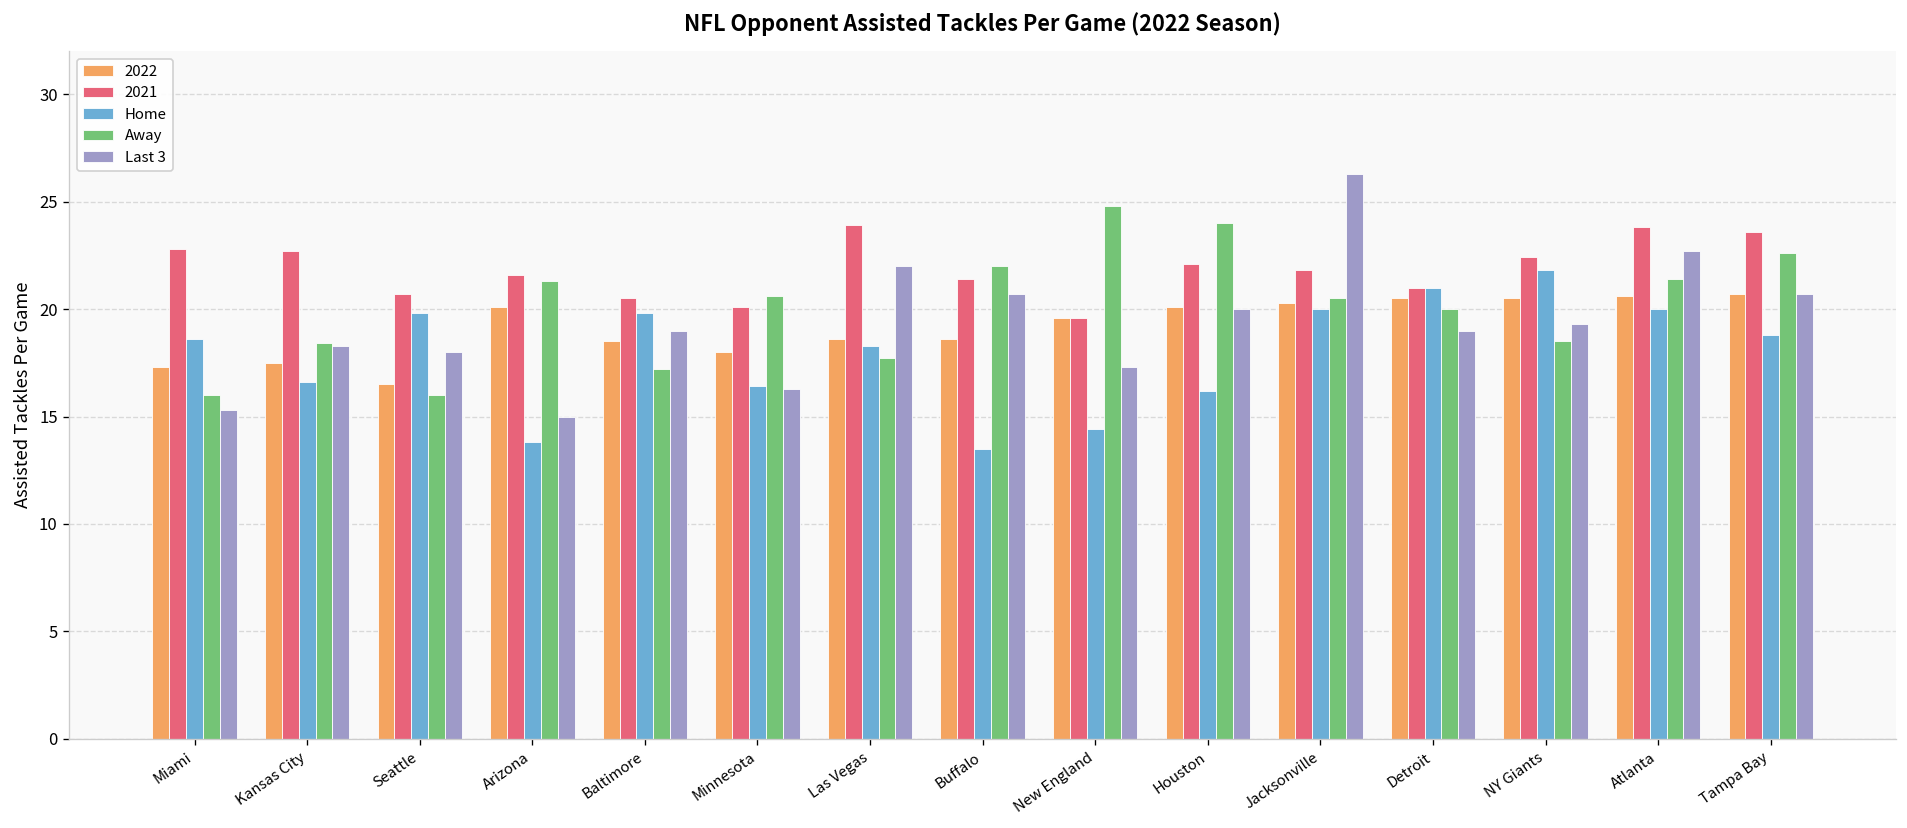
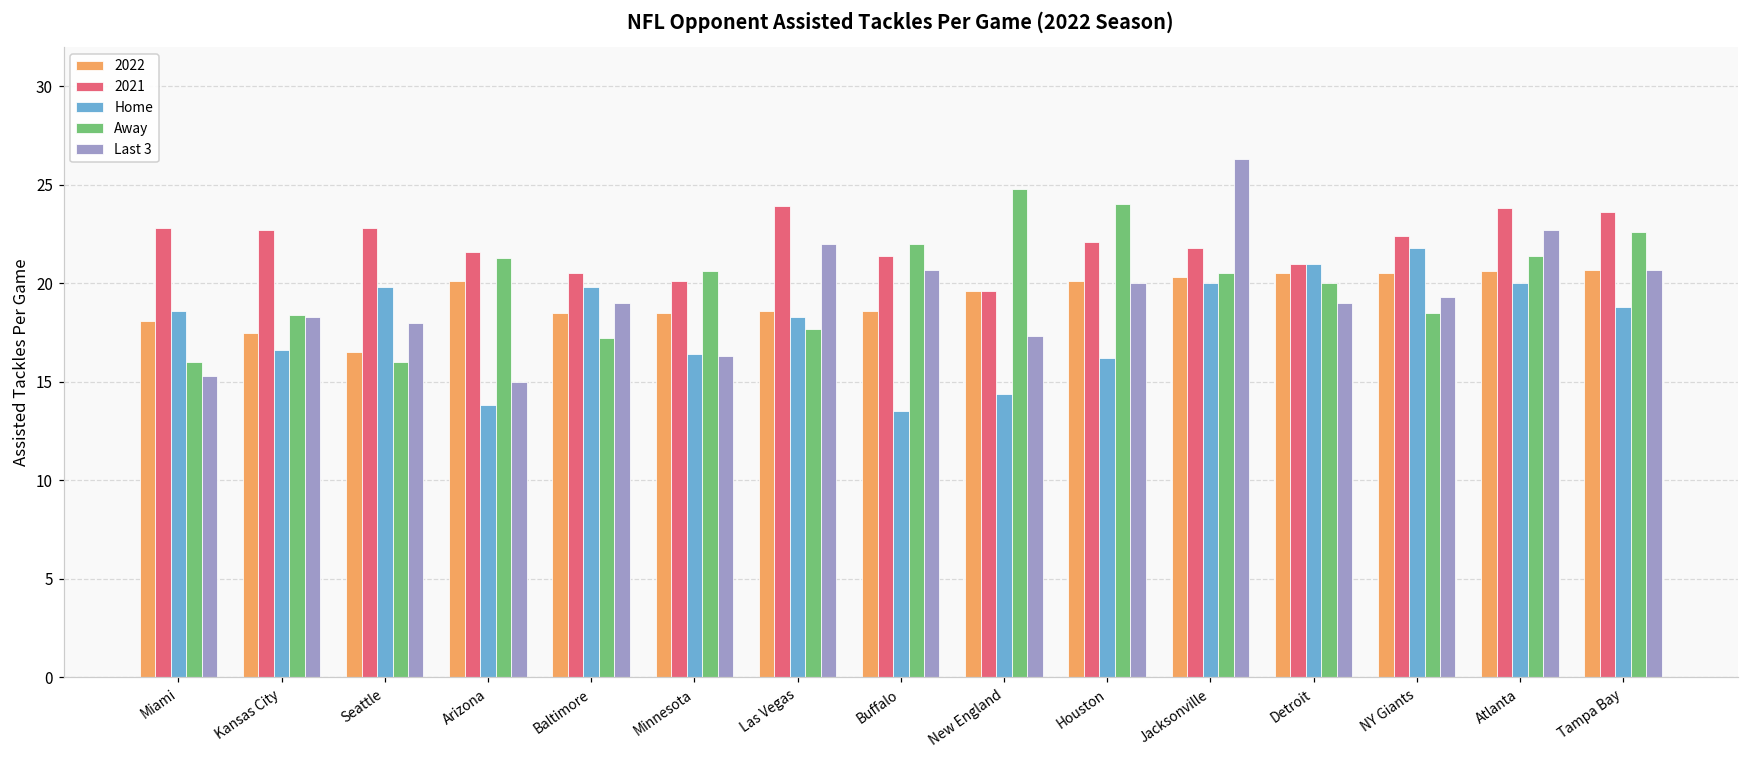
2022, Miami: 17.3 -> 18.1
2021, Seattle: 20.7 -> 22.8
2022, Minnesota: 18.0 -> 18.5
